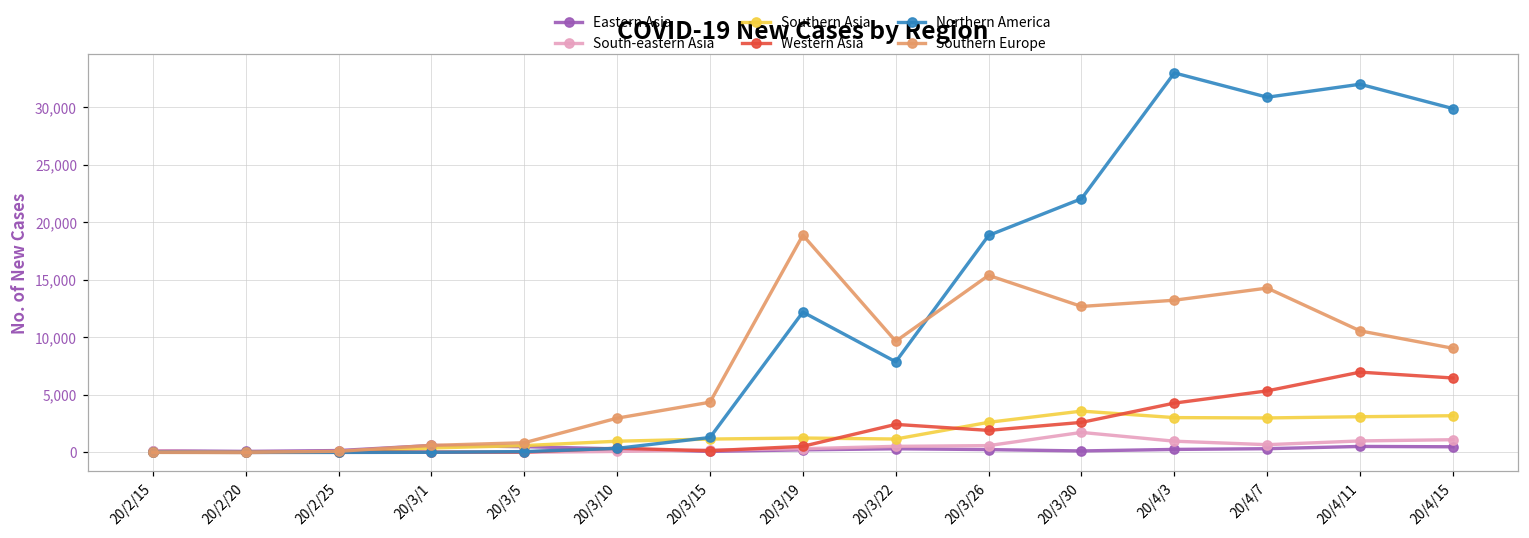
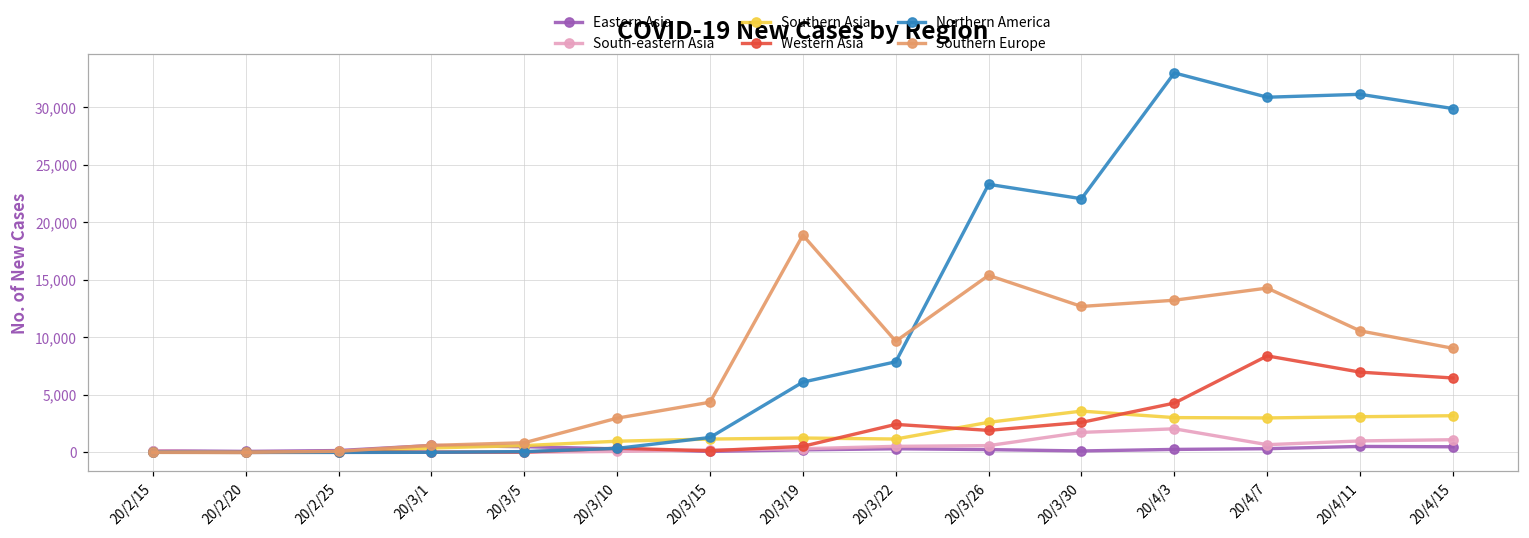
Northern America, 20/3/19: 12,200 -> 6,100
Northern America, 20/3/26: 18,900 -> 23,300
South-eastern Asia, 20/4/3: 1,000 -> 2,100
Western Asia, 20/4/7: 5,300 -> 8,400
Northern America, 20/4/11: 32,000 -> 31,100
